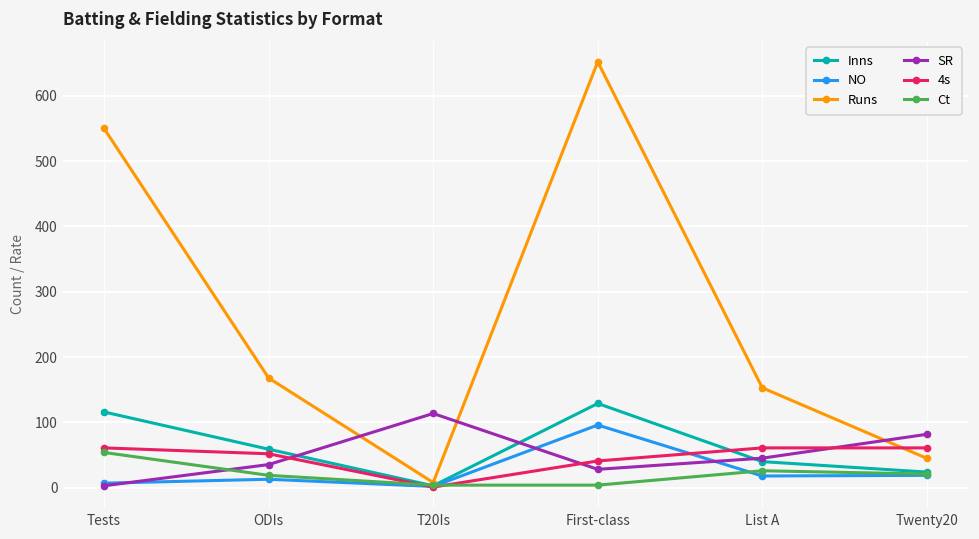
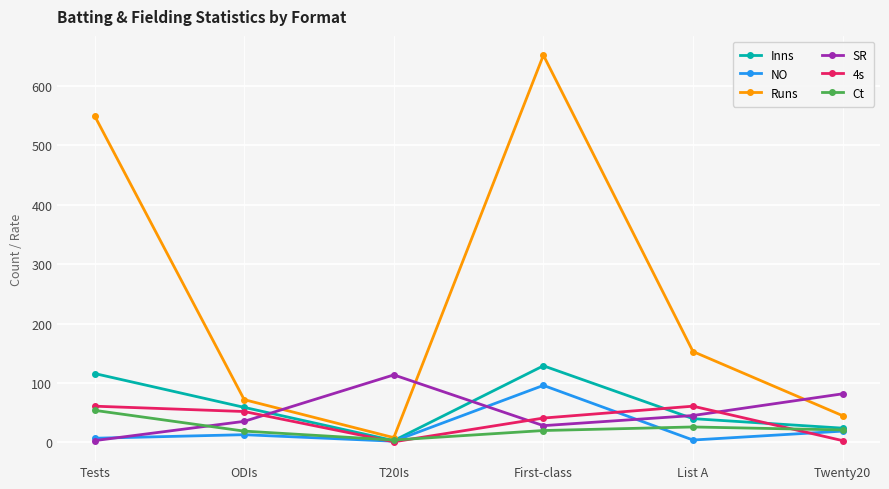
Runs, ODIs: 170 -> 70
Ct, First-class: 0 -> 20
NO, List A: 20 -> 0
4s, Twenty20: 60 -> 0
